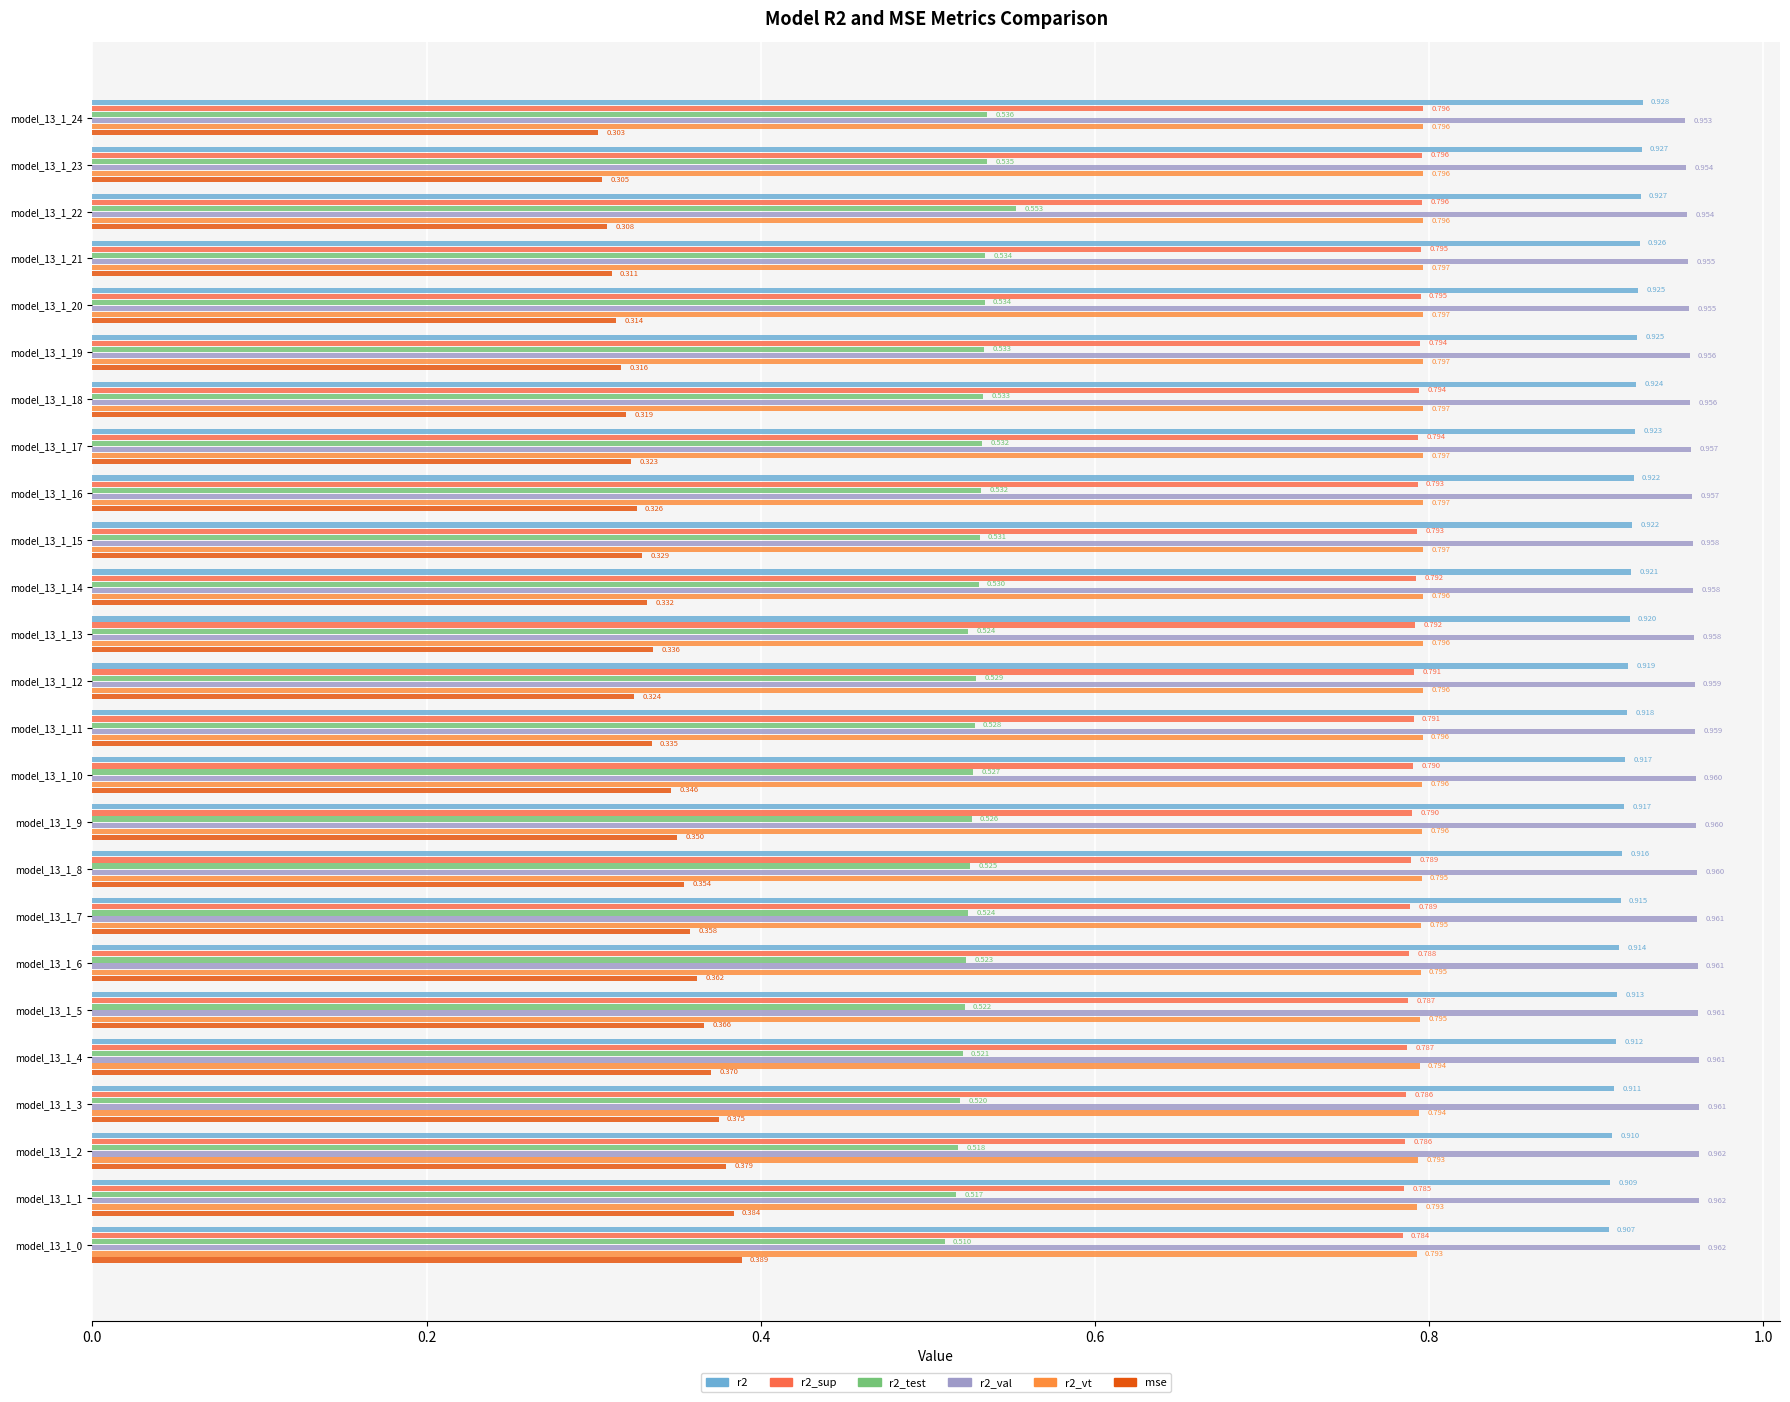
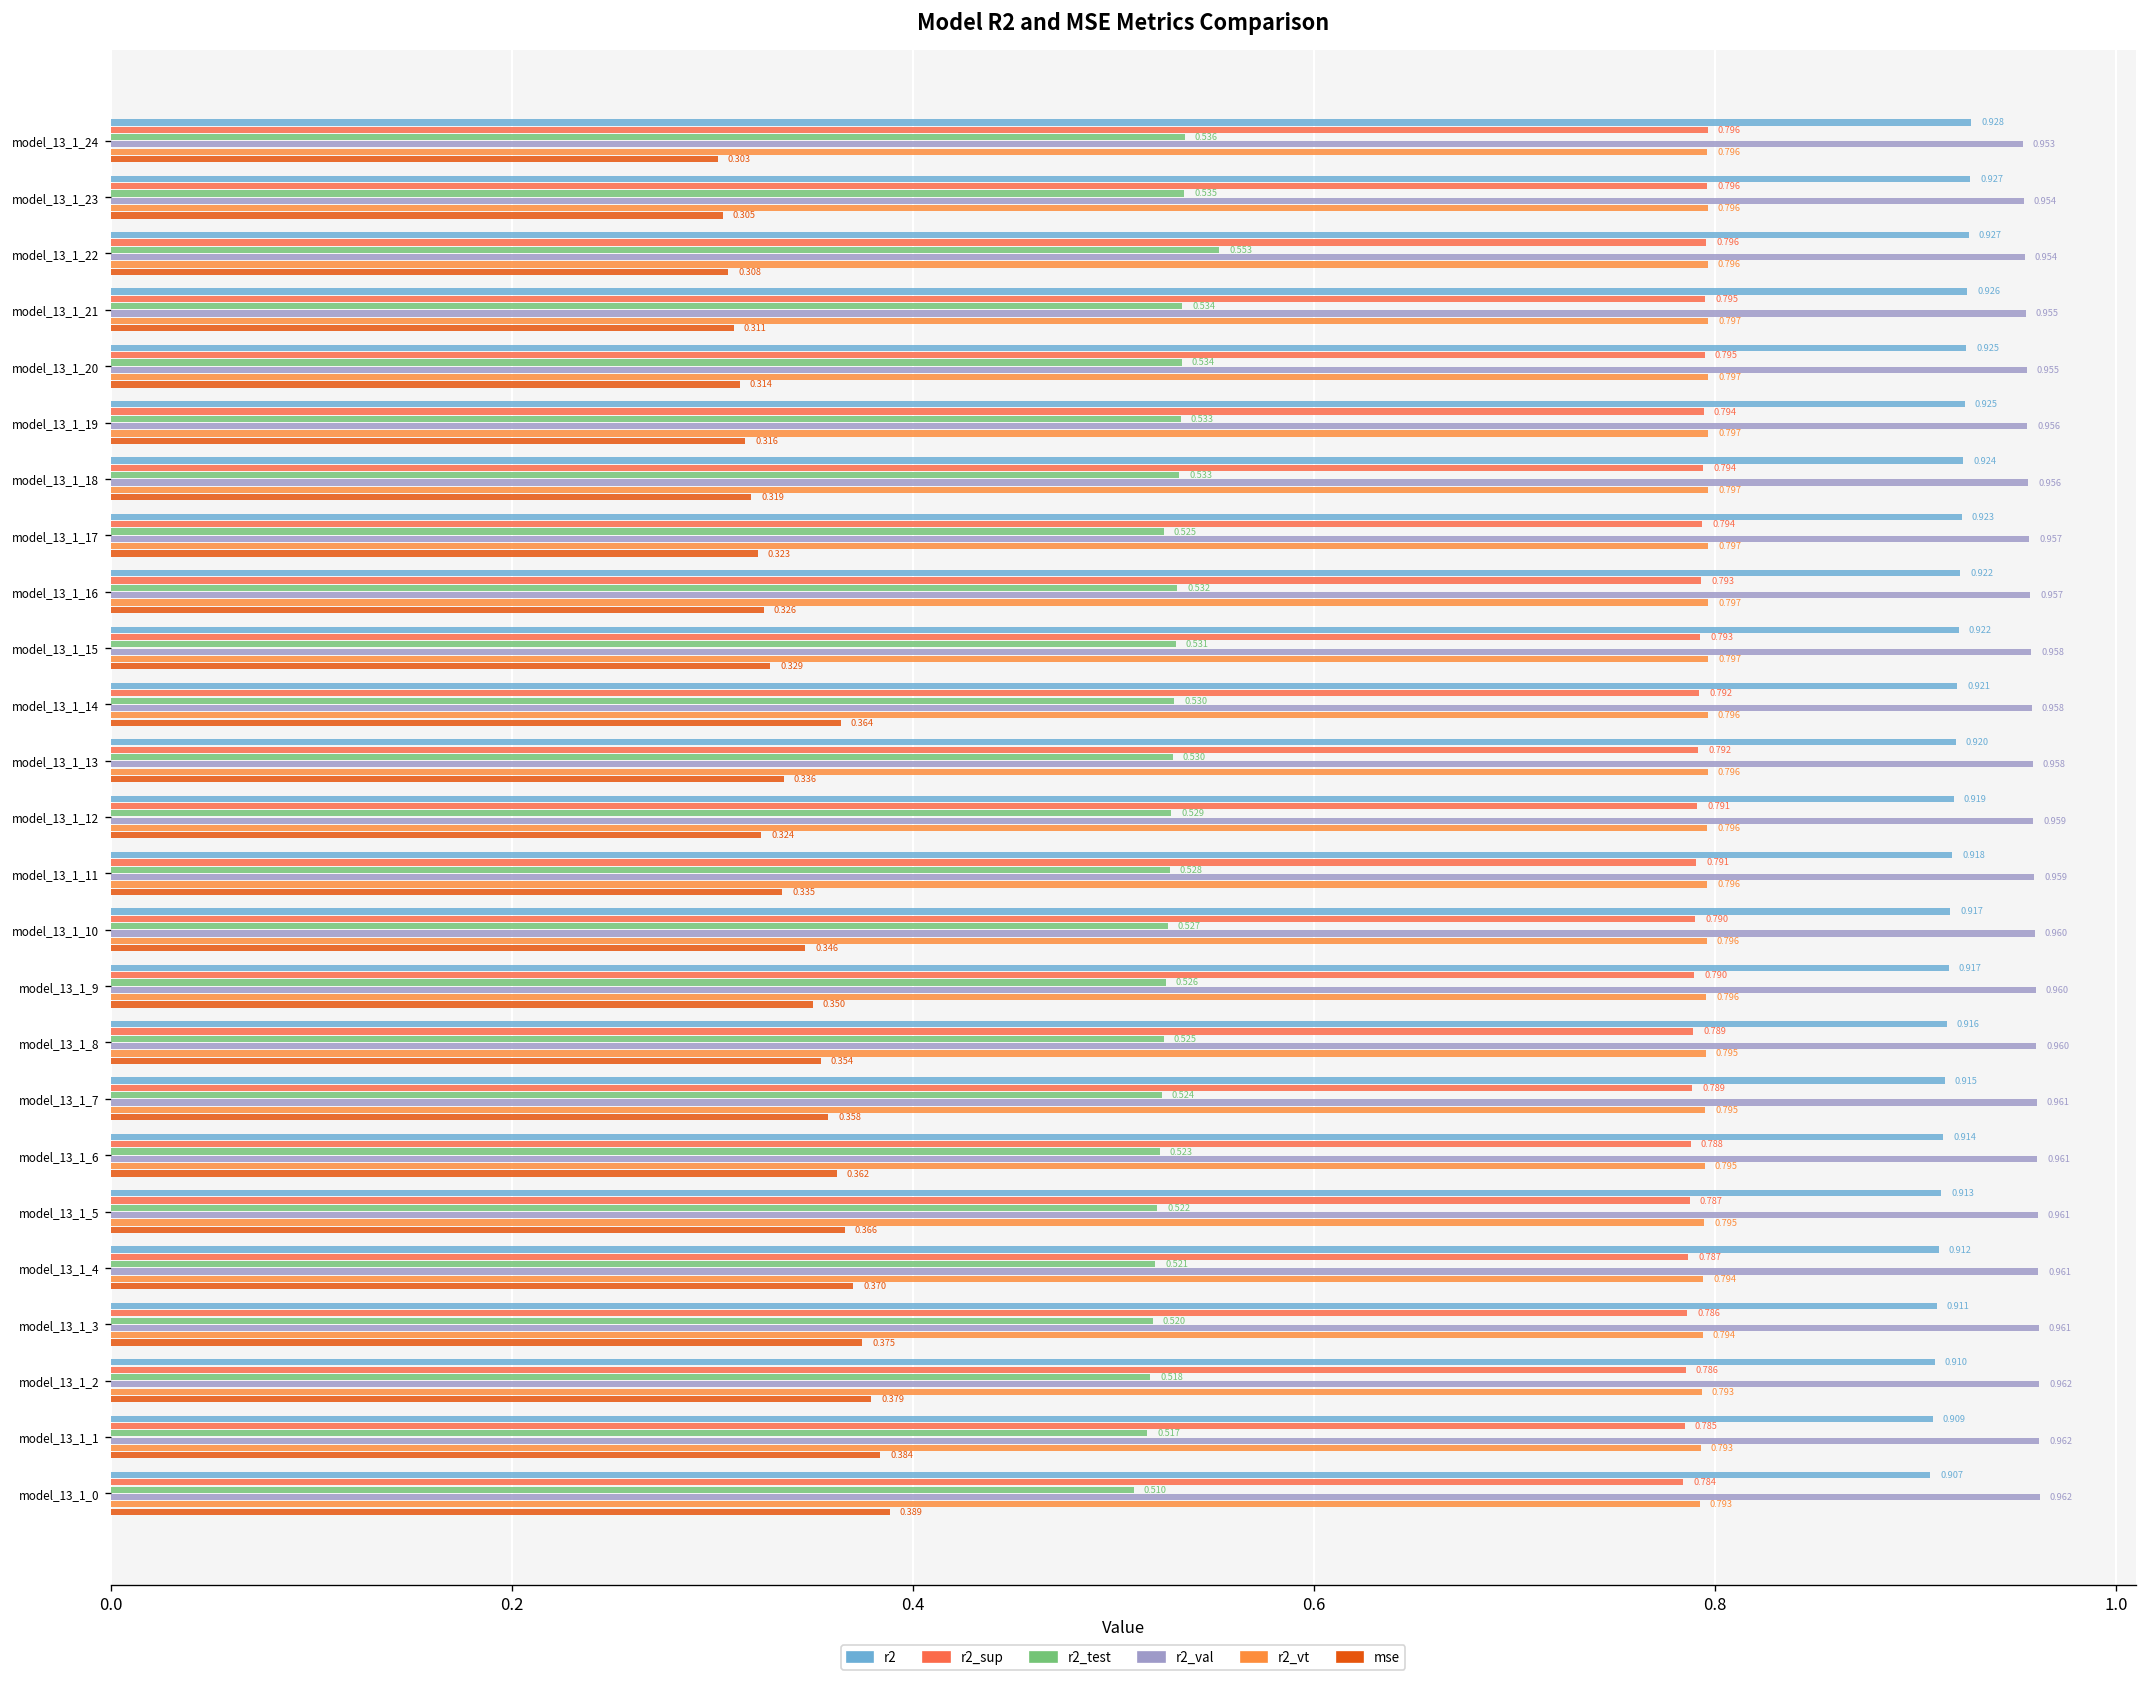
r2_test, model_13_1_17: 0.532 -> 0.525
mse, model_13_1_14: 0.332 -> 0.364
r2_test, model_13_1_13: 0.524 -> 0.530
